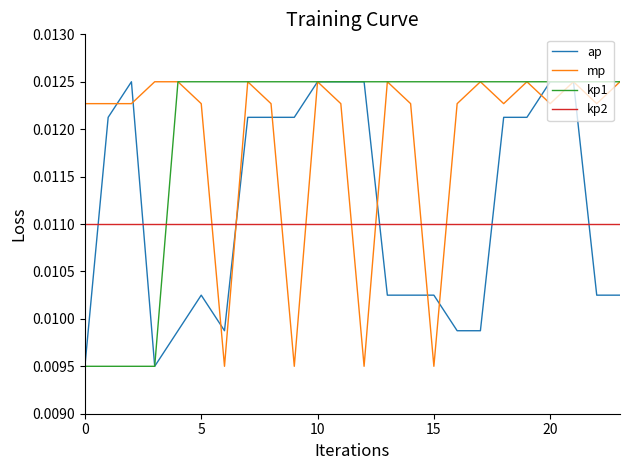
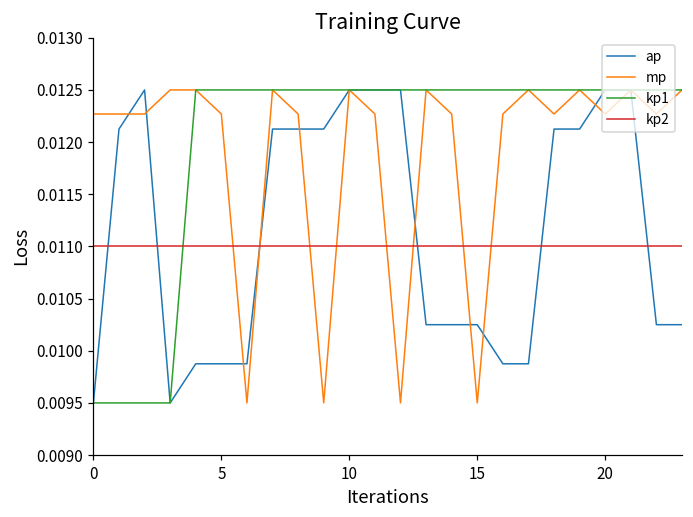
ap, 5: 0.0103 -> 0.0099
